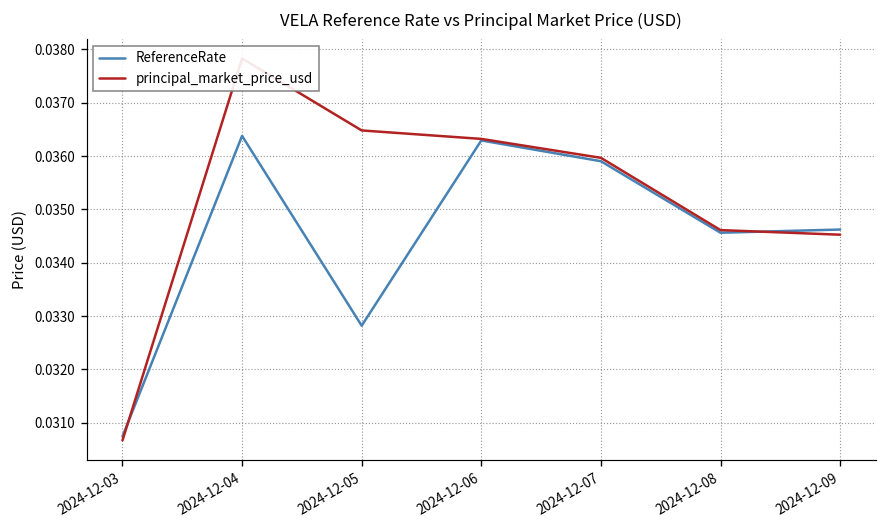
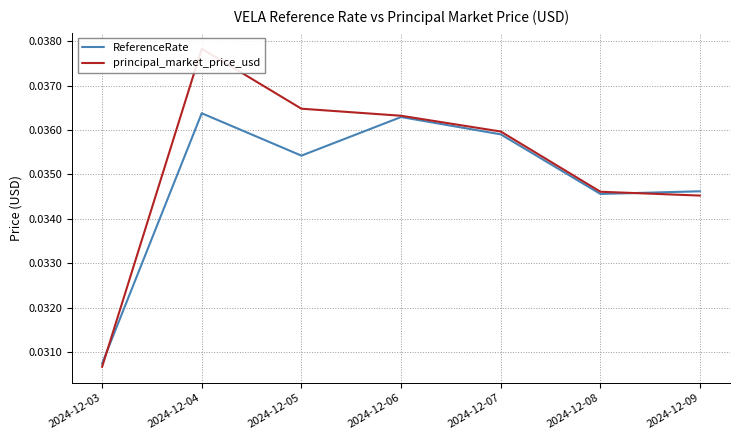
ReferenceRate, 2024-12-05: 0.0328 -> 0.0354
